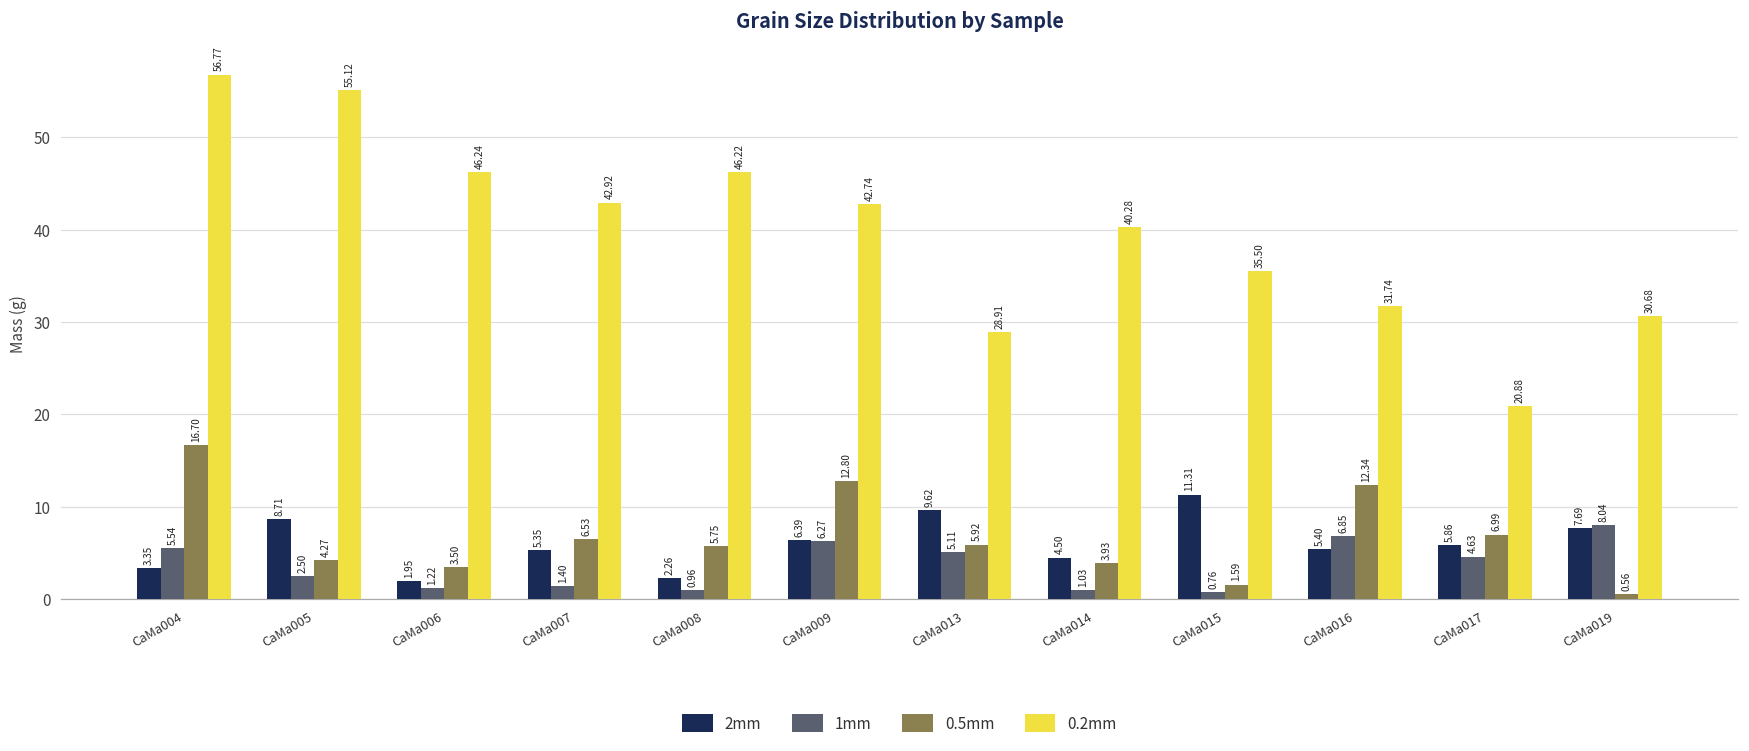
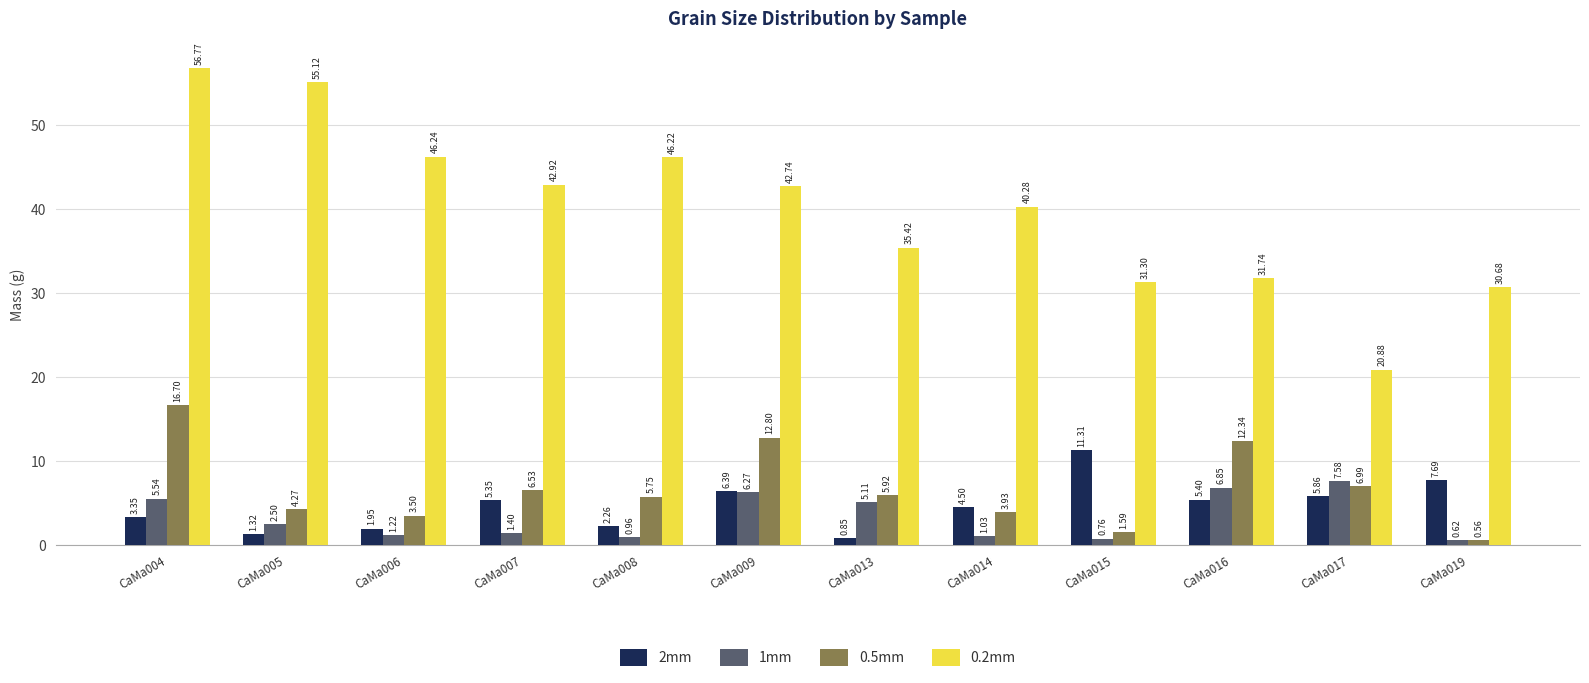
2mm, CaMa005: 8.71 -> 1.32
2mm, CaMa013: 9.62 -> 0.85
0.2mm, CaMa013: 28.91 -> 35.42
0.2mm, CaMa015: 35.50 -> 31.30
1mm, CaMa017: 4.63 -> 7.58
1mm, CaMa019: 8.04 -> 0.62
